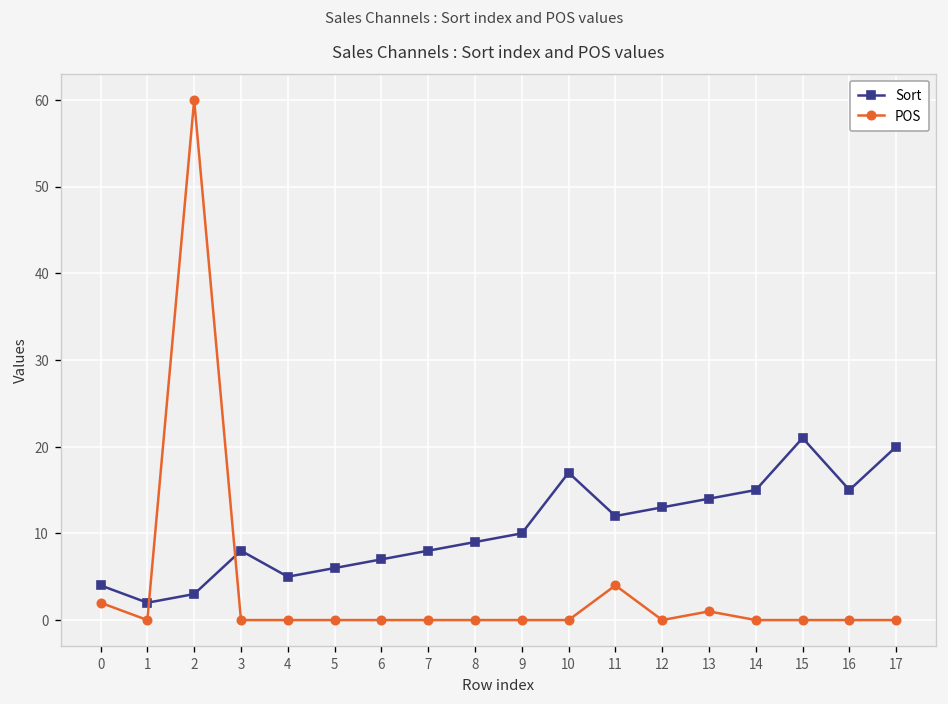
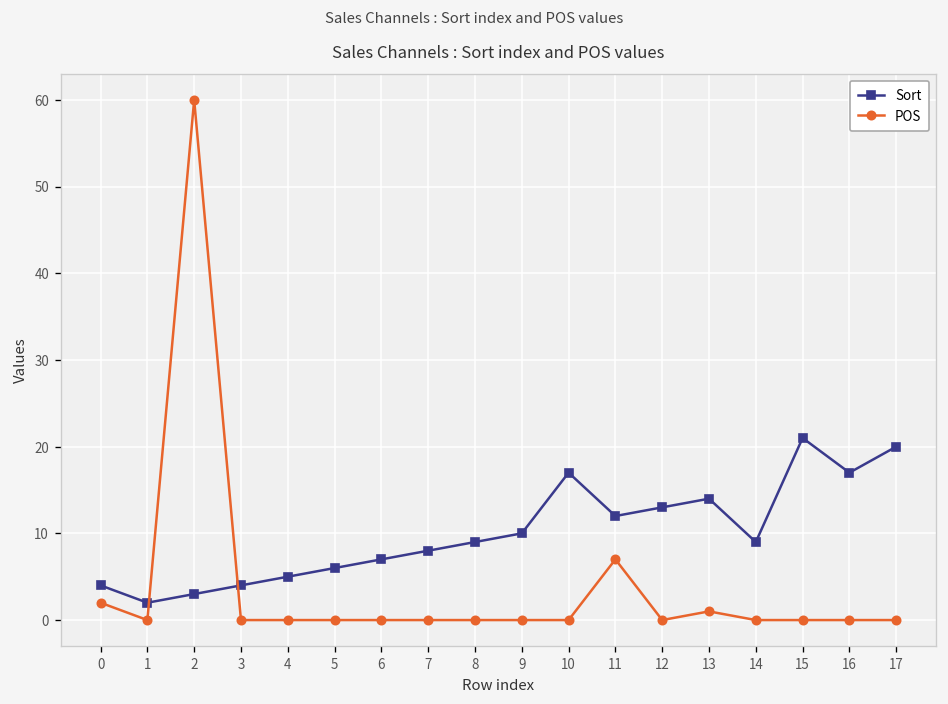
Sort, 3: 8 -> 4
POS, 11: 4 -> 7
Sort, 14: 15 -> 9
Sort, 16: 15 -> 17
